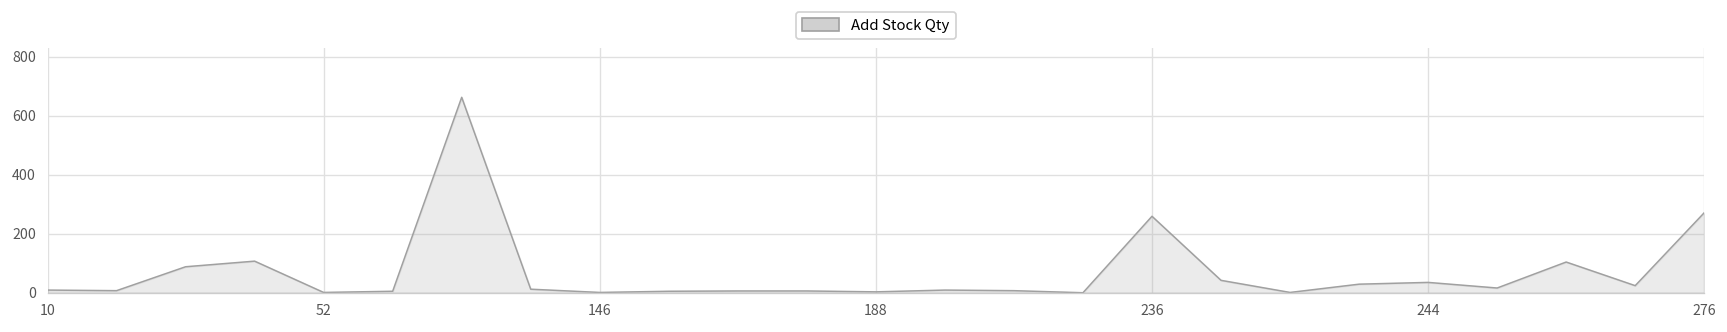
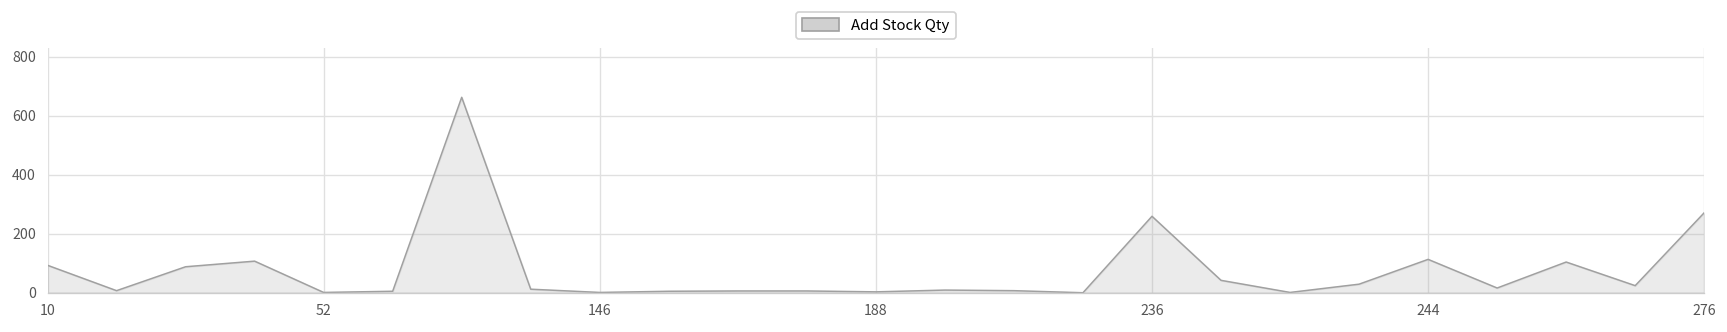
10: 10 -> 90
244: 40 -> 110
